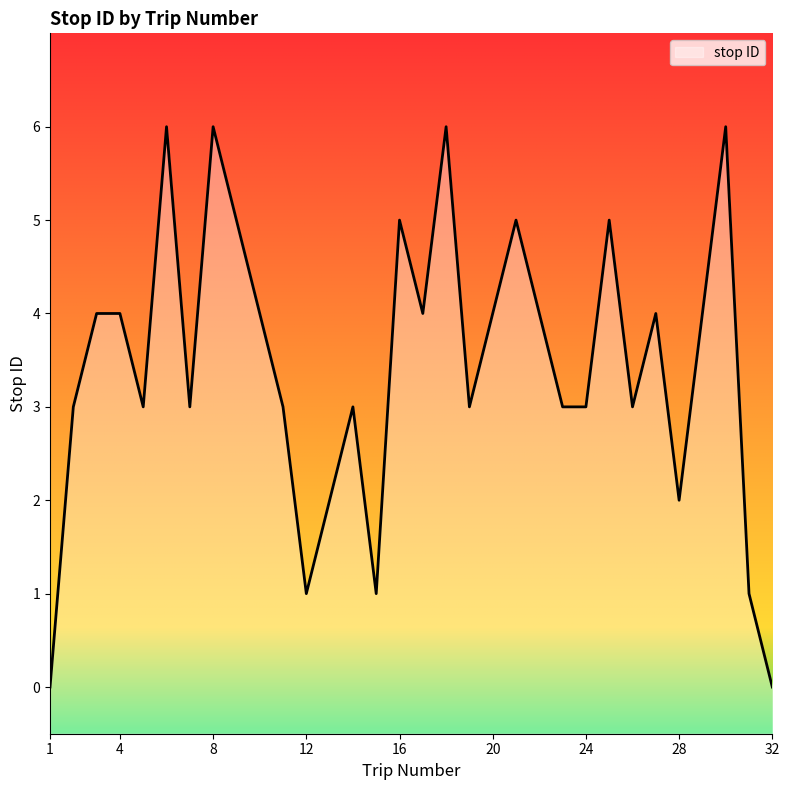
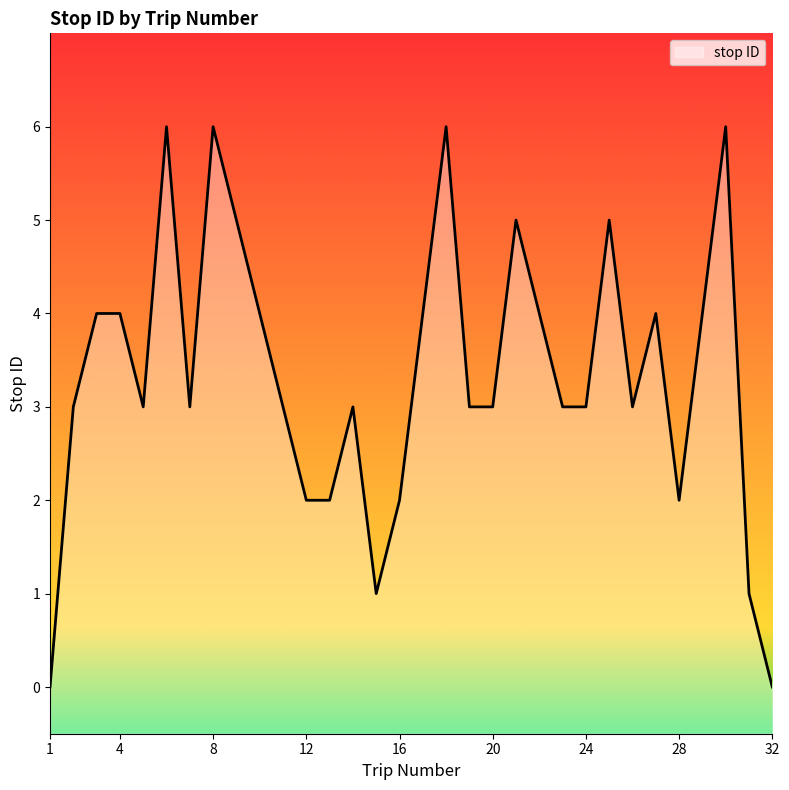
12: 1 -> 2
16: 5 -> 2
20: 4 -> 3
